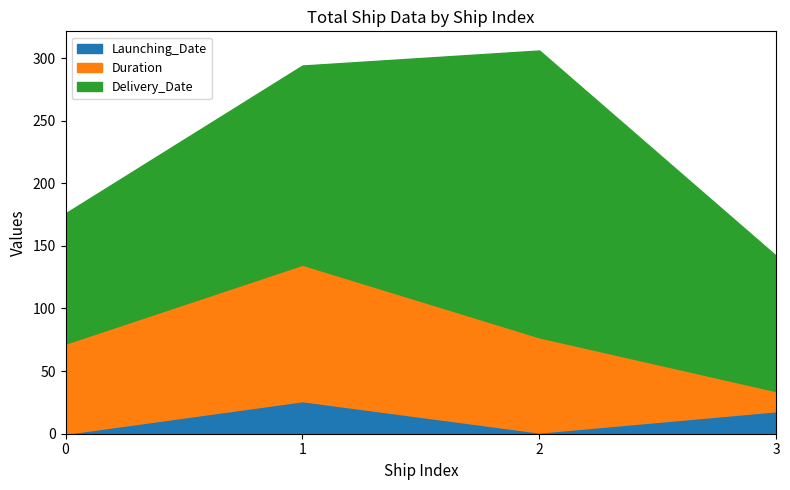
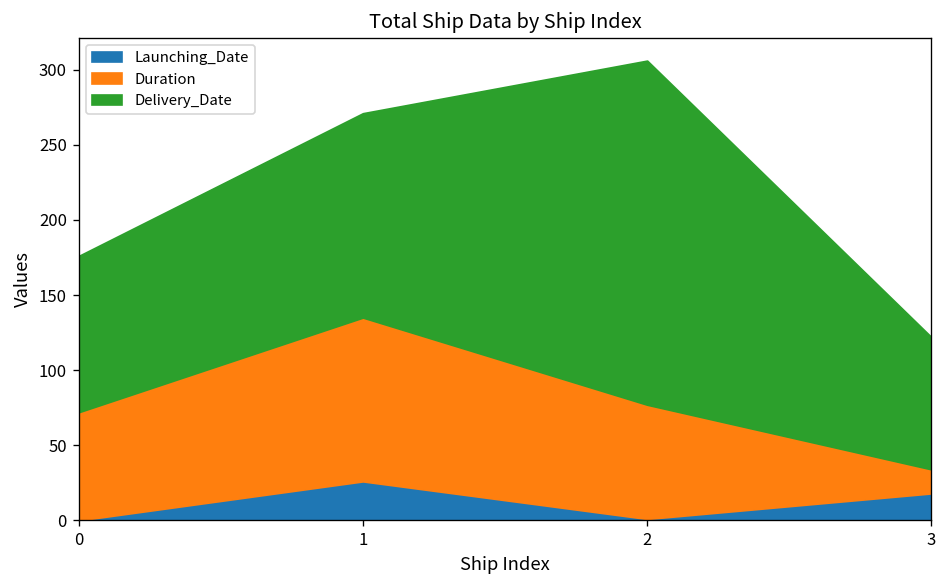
Delivery_Date, 1: 159 -> 136
Delivery_Date, 3: 108 -> 88
